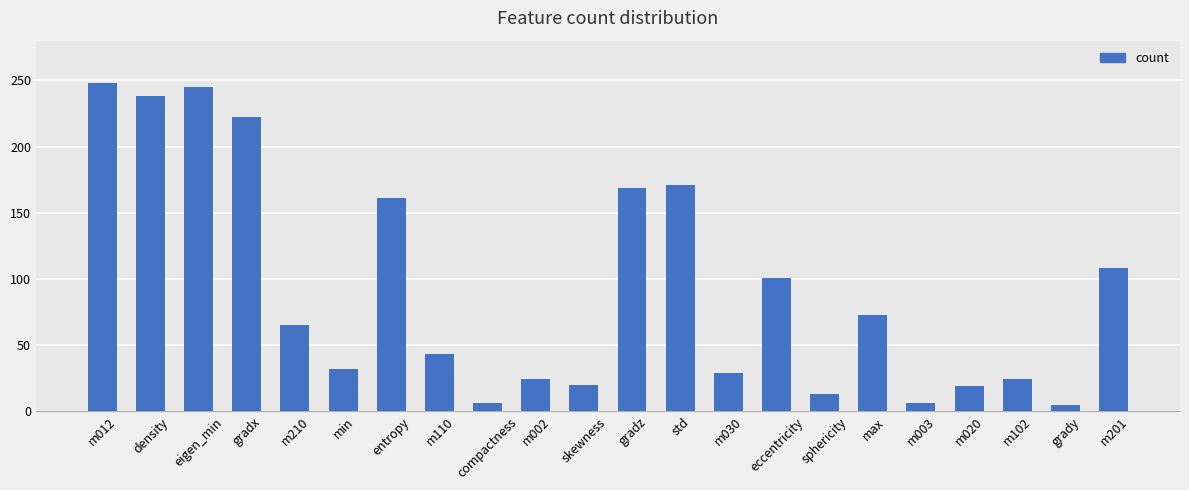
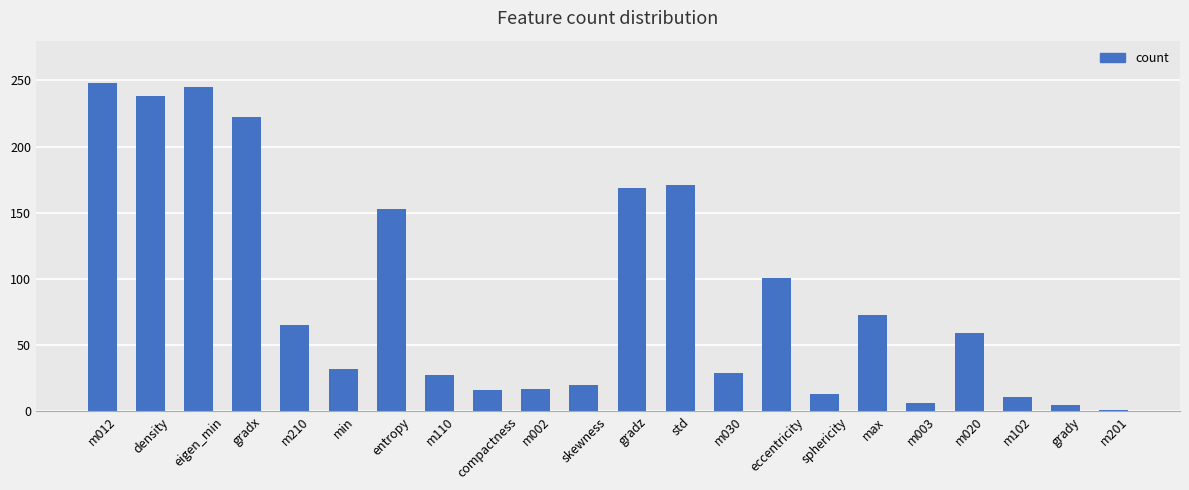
entropy: 161 -> 153
m110: 43 -> 27
compactness: 6 -> 16
m002: 24 -> 17
m020: 19 -> 59
m102: 24 -> 11
m201: 108 -> 1
